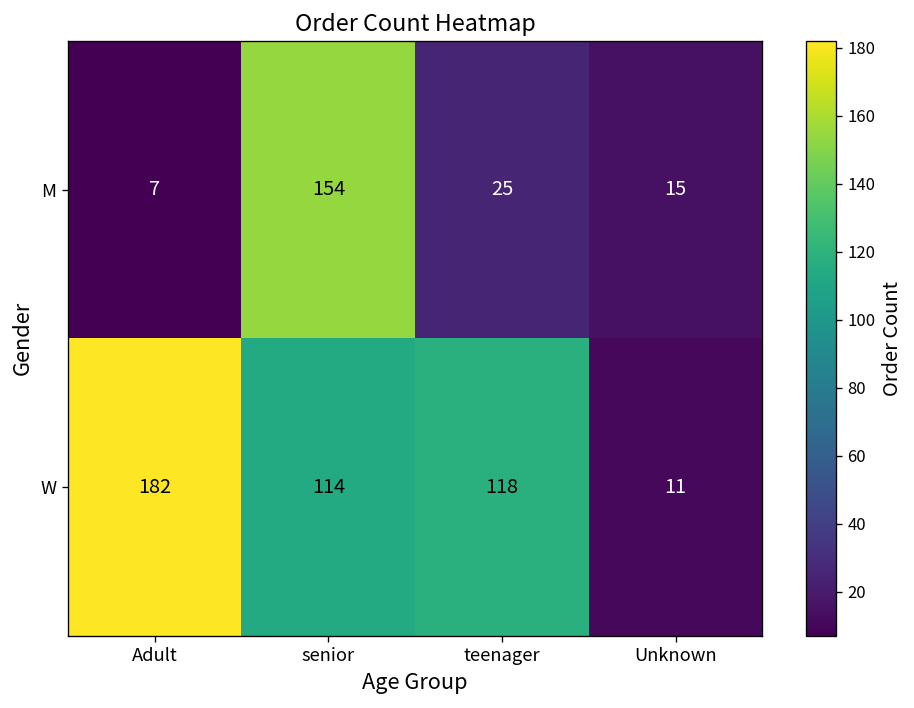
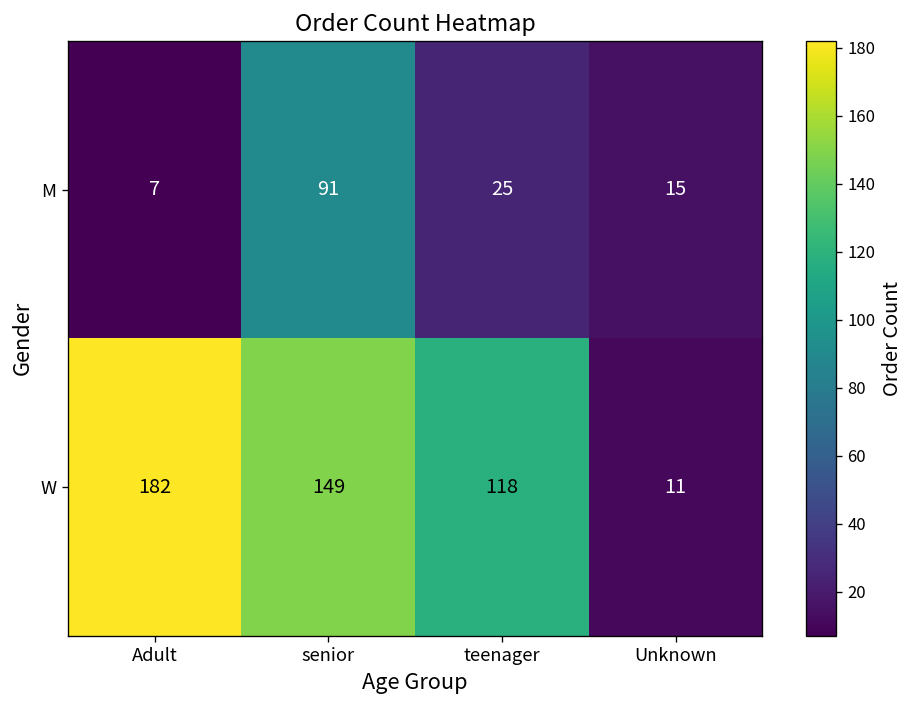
M, senior: 154 -> 91
W, senior: 114 -> 149
